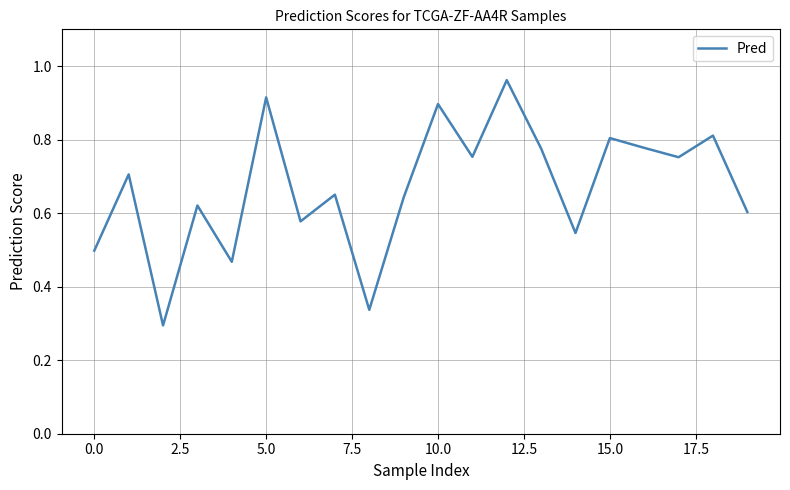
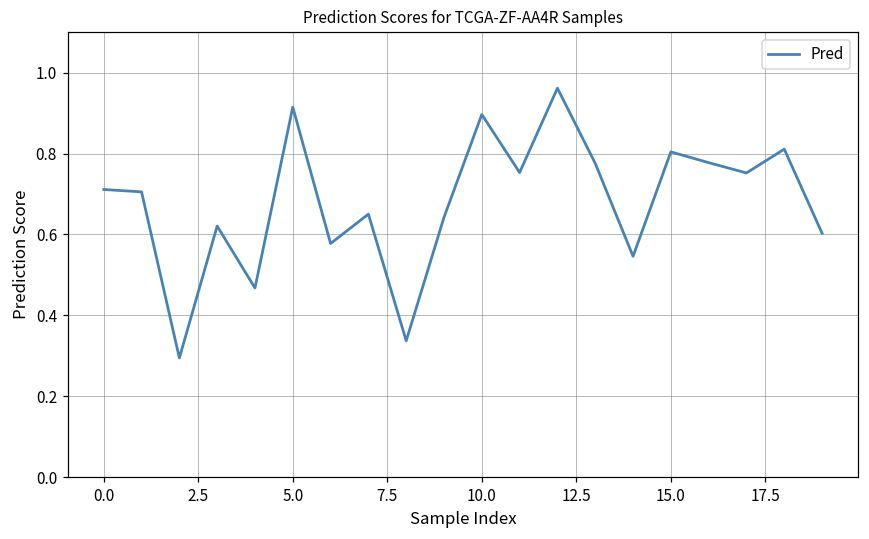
0.0: 0.50 -> 0.71
